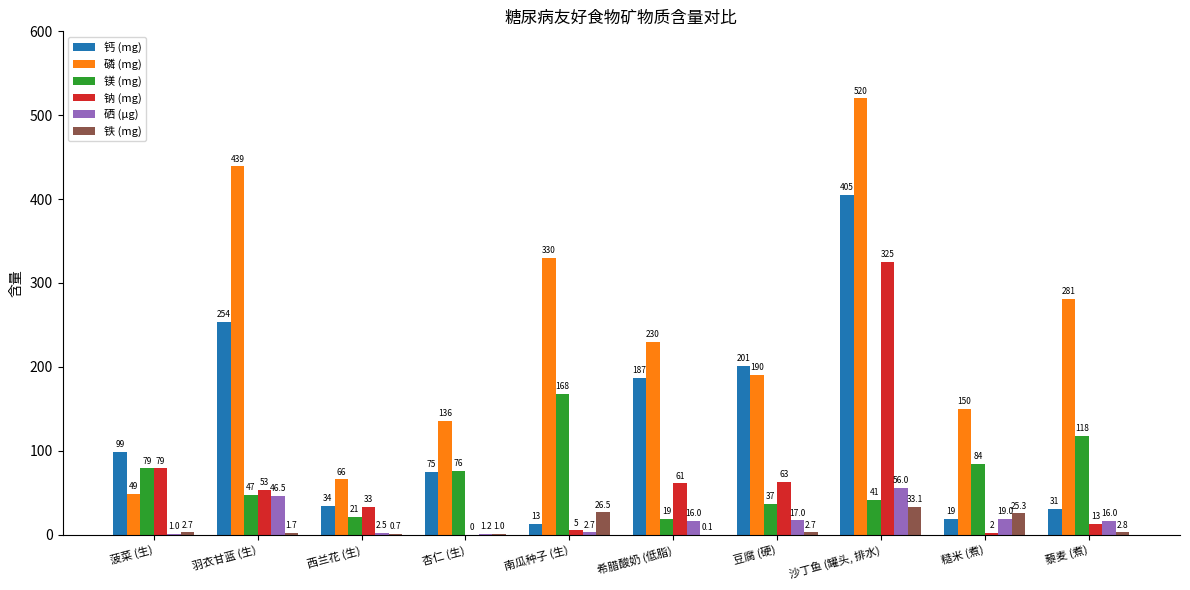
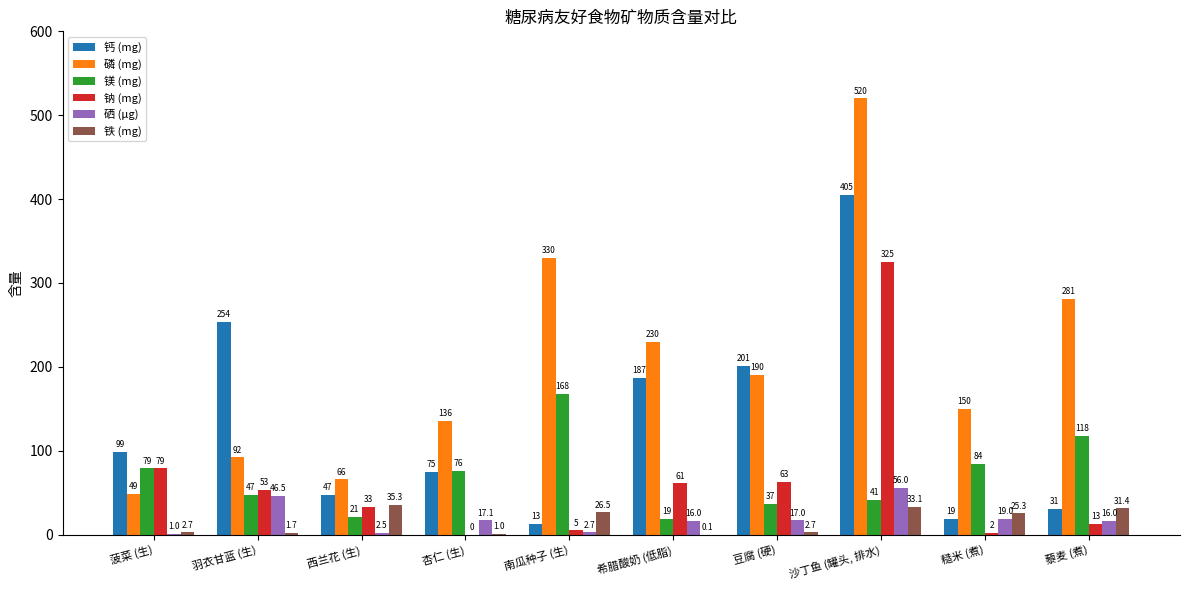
磷 (mg), 羽衣甘蓝 (生): 439 -> 92
钙 (mg), 西兰花 (生): 34 -> 47
铁 (mg), 西兰花 (生): 0.7 -> 35.3
硒 (μg), 杏仁 (生): 1.2 -> 17.1
铁 (mg), 藜麦 (煮): 2.8 -> 31.4
